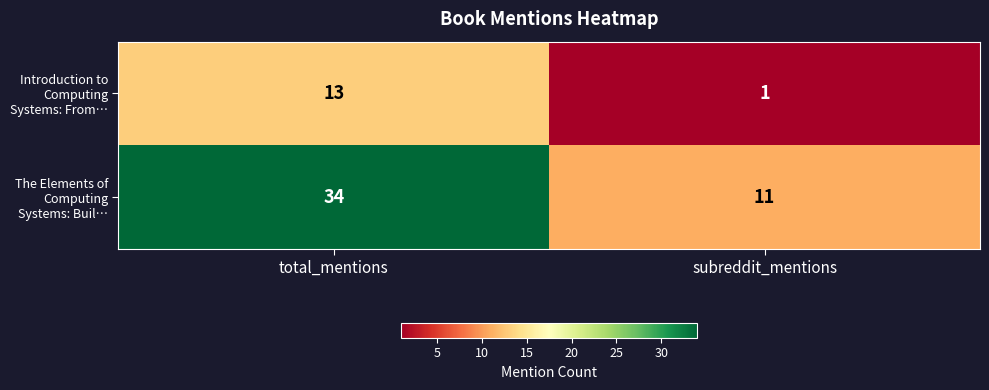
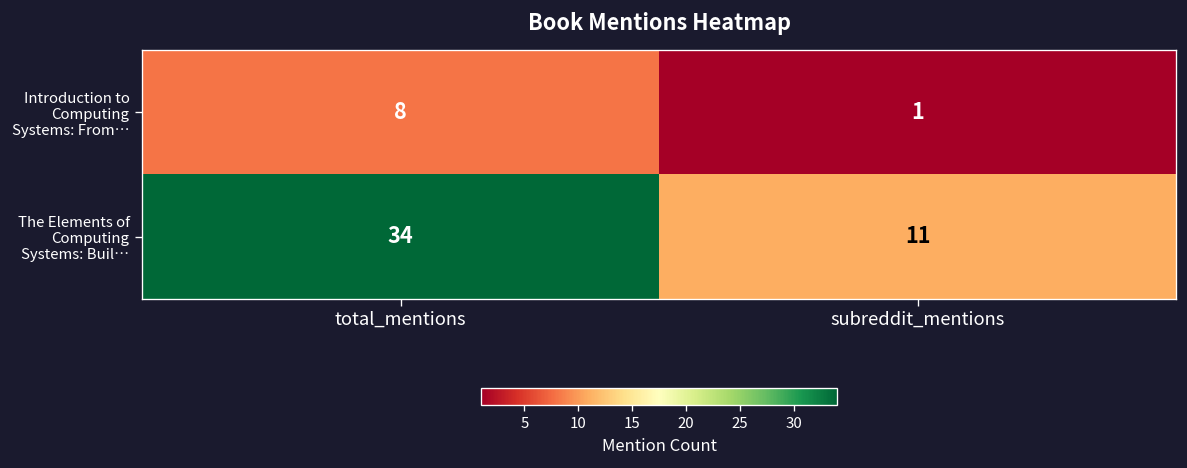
Introduction to Computing Systems: From…, total_mentions: 13 -> 8
